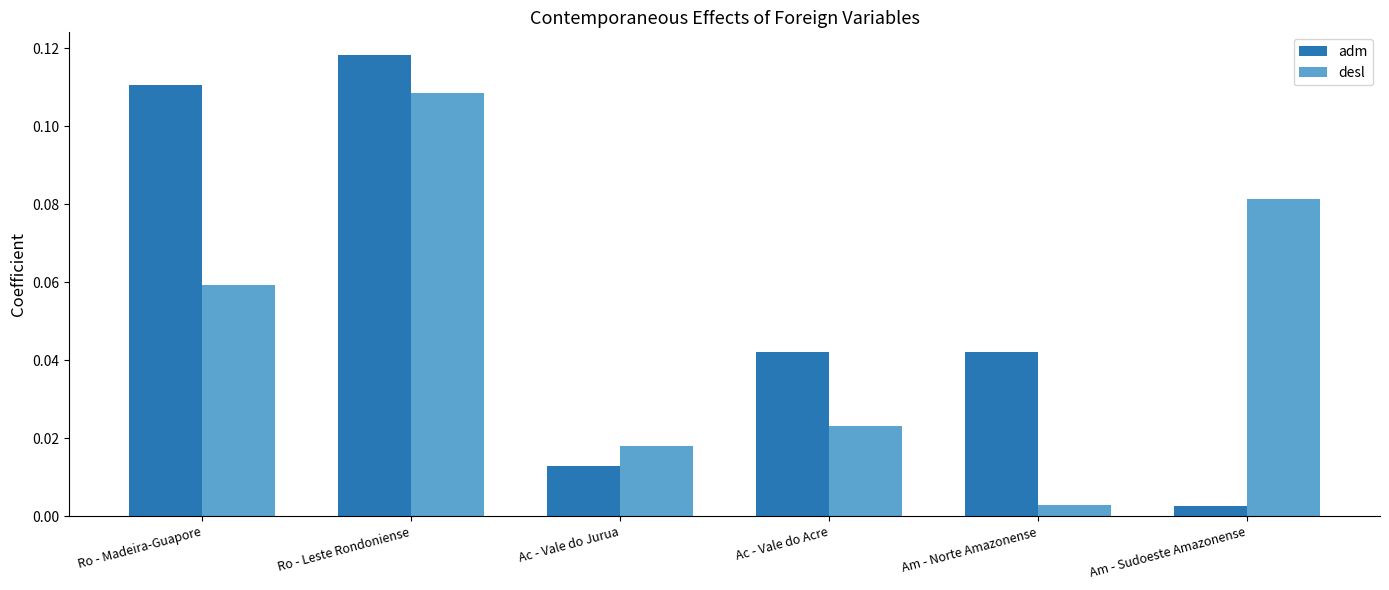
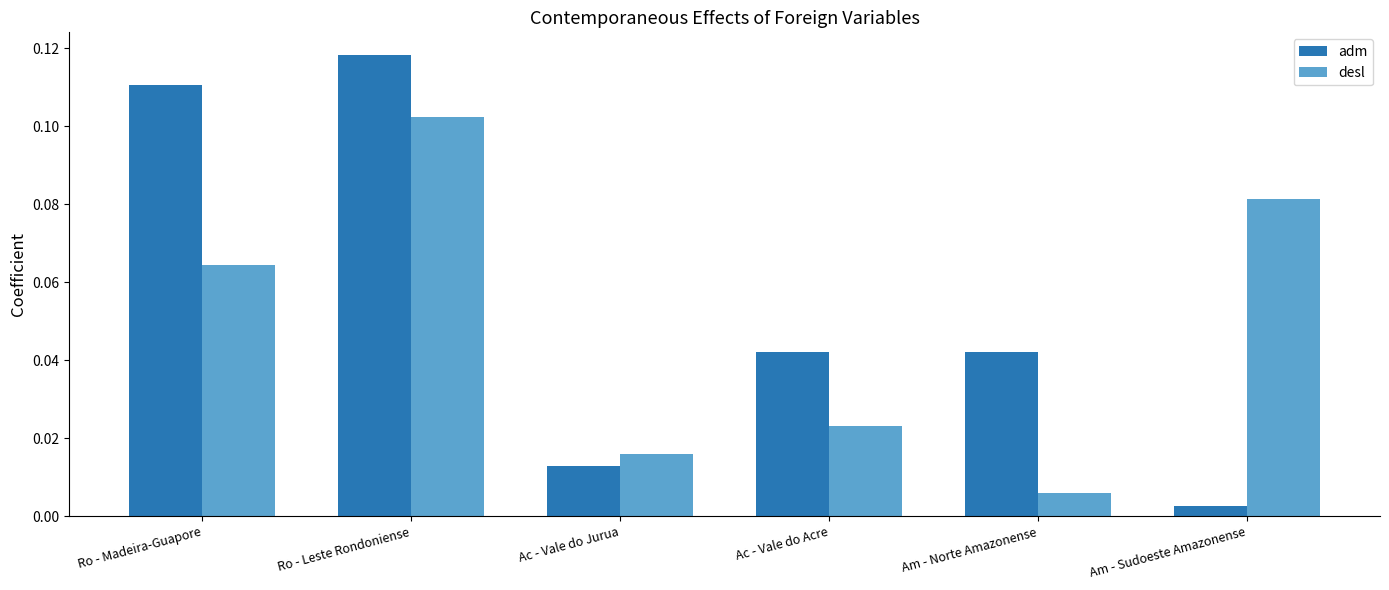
desl, Ro - Madeira-Guapore: 0.059 -> 0.064
desl, Ro - Leste Rondoniense: 0.108 -> 0.102
desl, Ac - Vale do Jurua: 0.018 -> 0.016
desl, Am - Norte Amazonense: 0.003 -> 0.006
